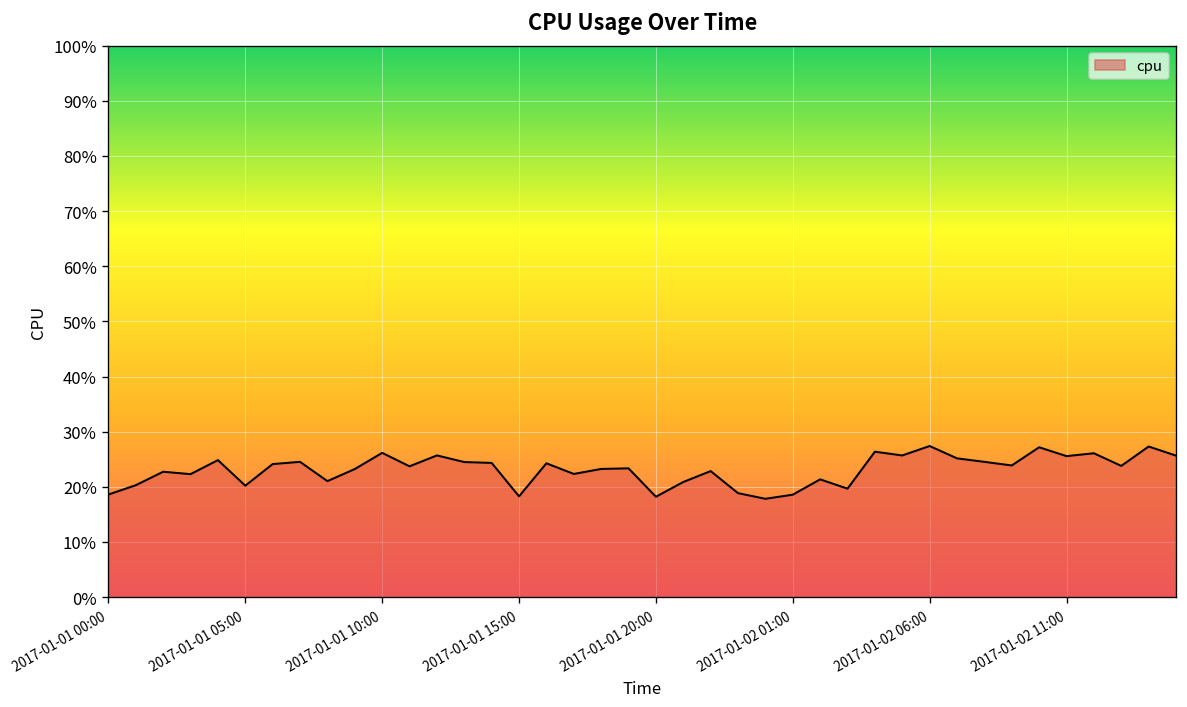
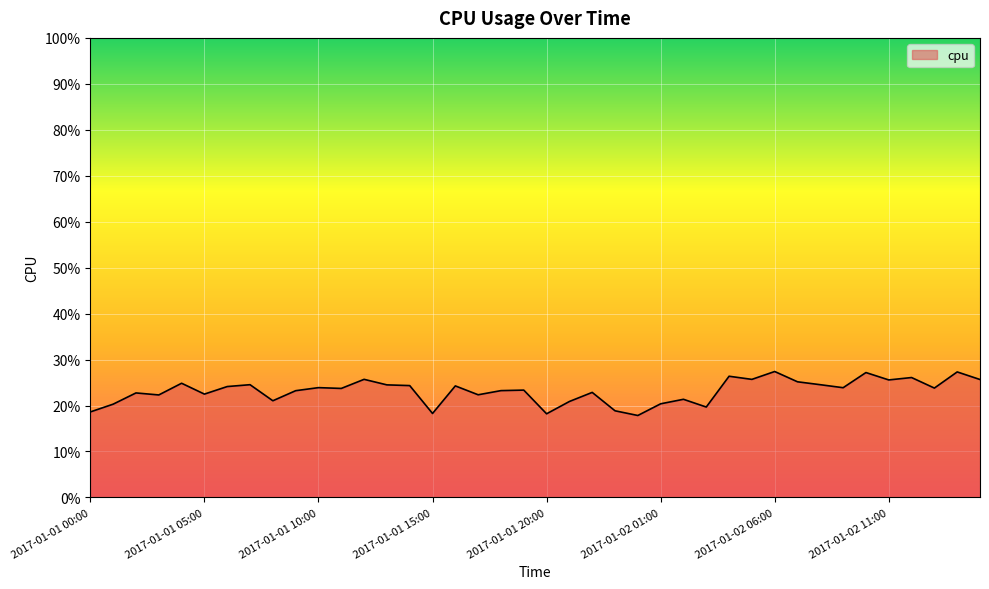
2017-01-01 05:00: 20% -> 22%
2017-01-01 10:00: 26% -> 24%
2017-01-02 01:00: 19% -> 20%
